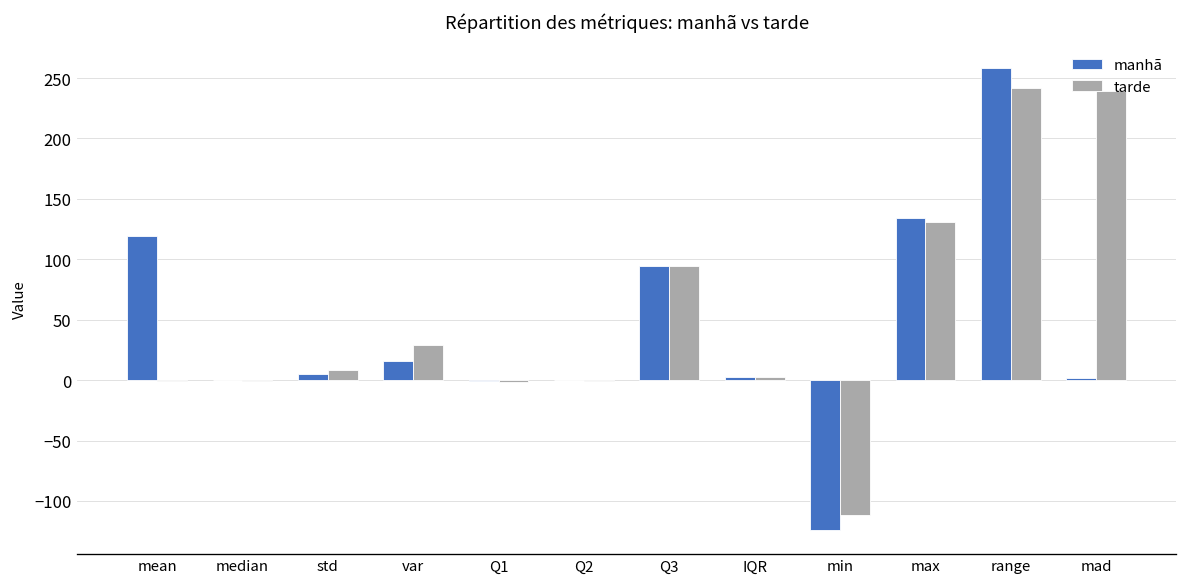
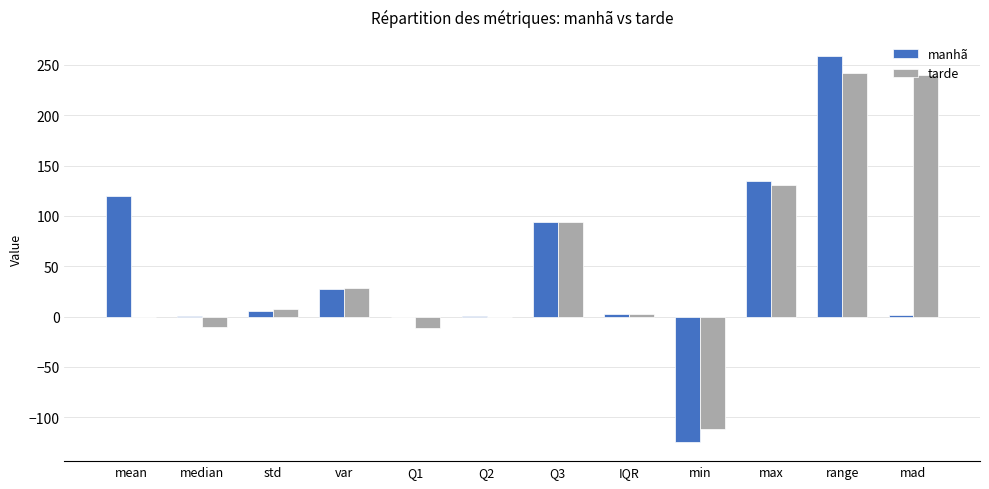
tarde, median: -1 -> -11
manhã, var: 16 -> 27
tarde, Q1: -2 -> -12
